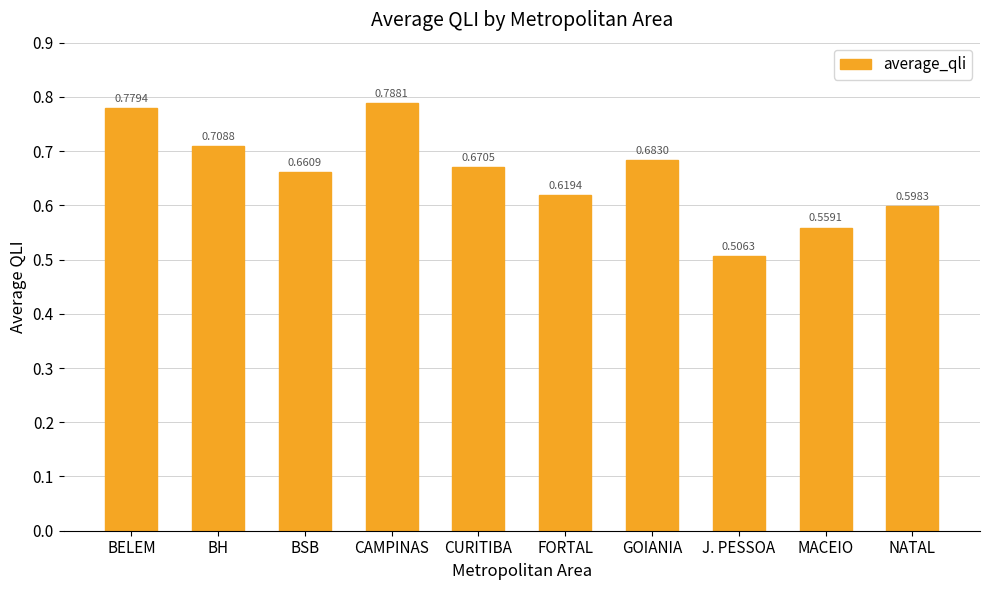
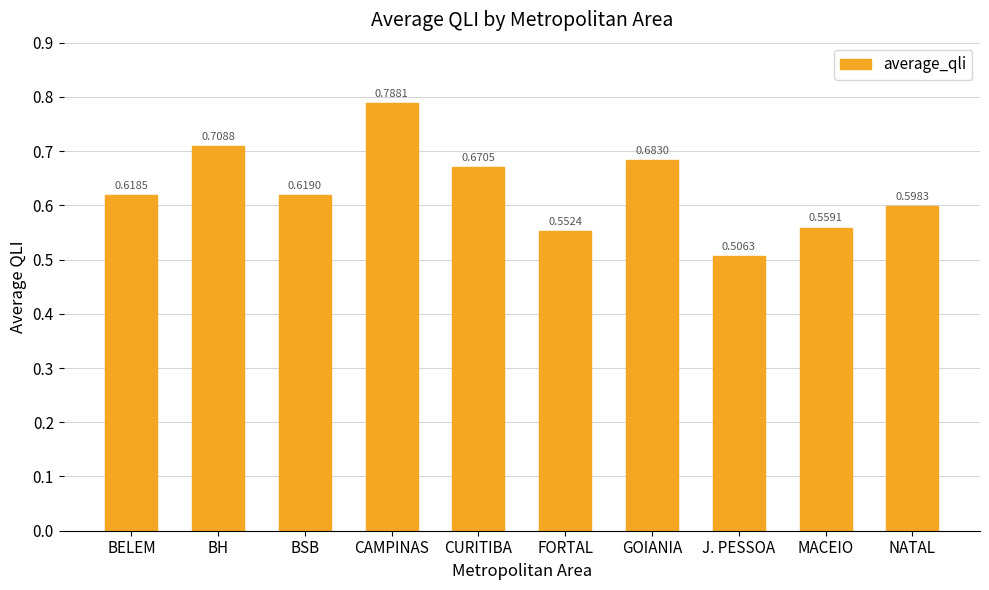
BELEM: 0.7794 -> 0.6185
BSB: 0.6609 -> 0.6190
FORTAL: 0.6194 -> 0.5524
